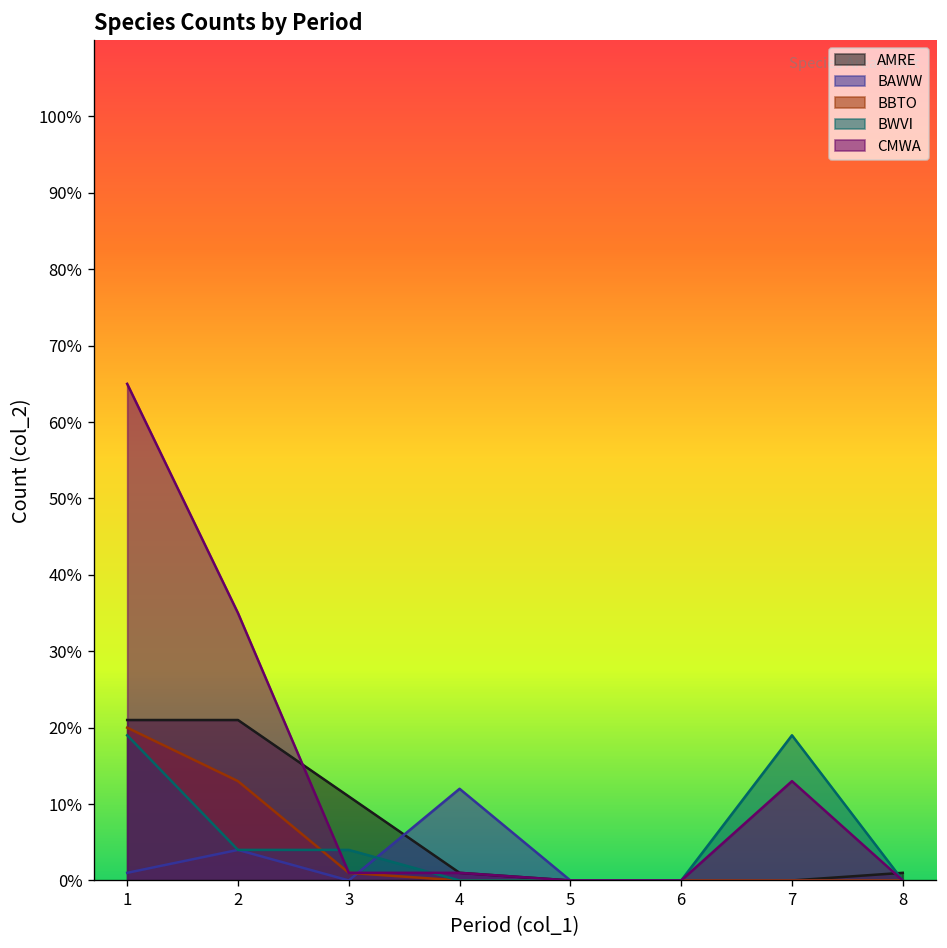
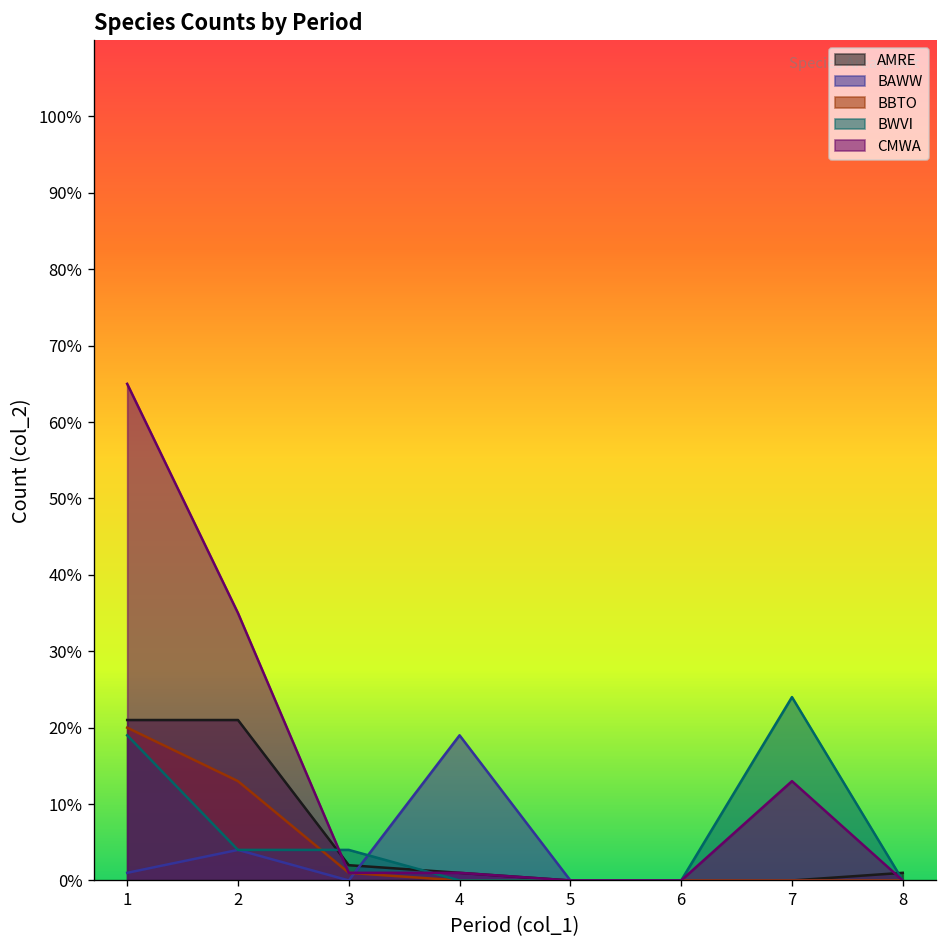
AMRE, 3: 11% -> 2%
BAWW, 4: 12% -> 19%
BWVI, 7: 19% -> 24%
